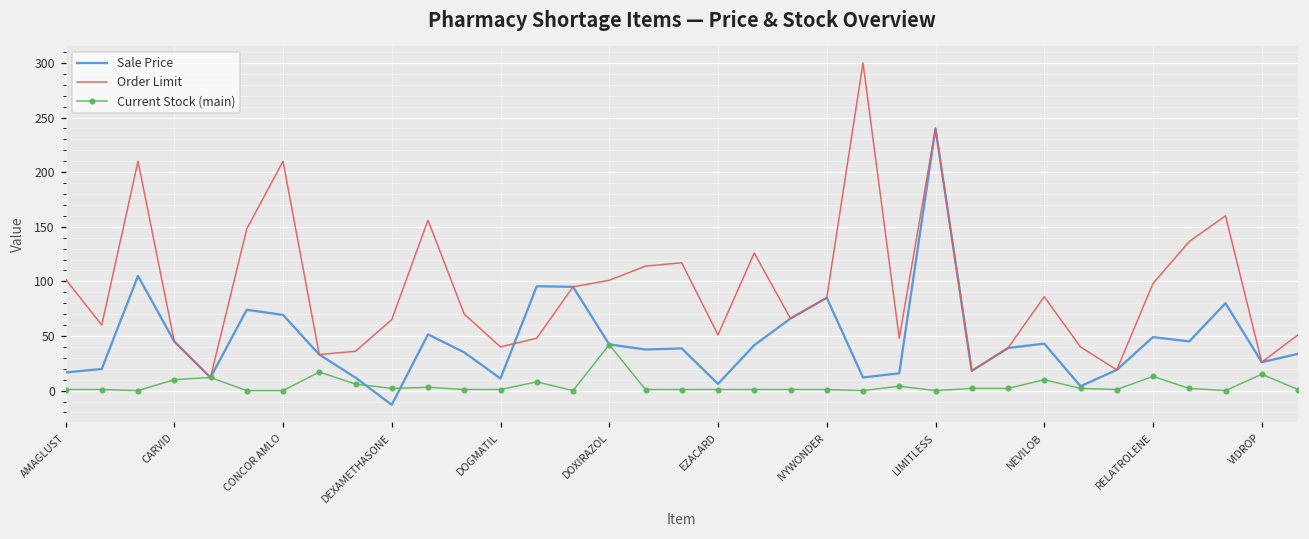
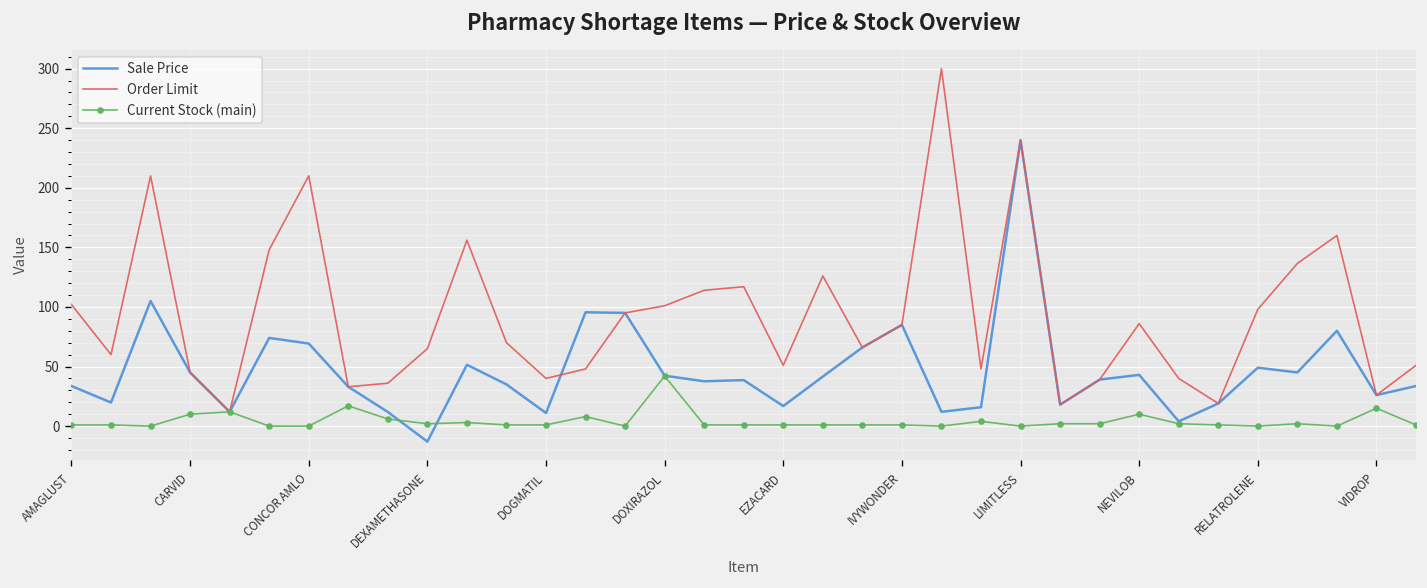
Sale Price, AMAGLUST: 20 -> 30
Sale Price, EZACARD: 10 -> 20
Current Stock (main), RELATROLENE: 10 -> 0
